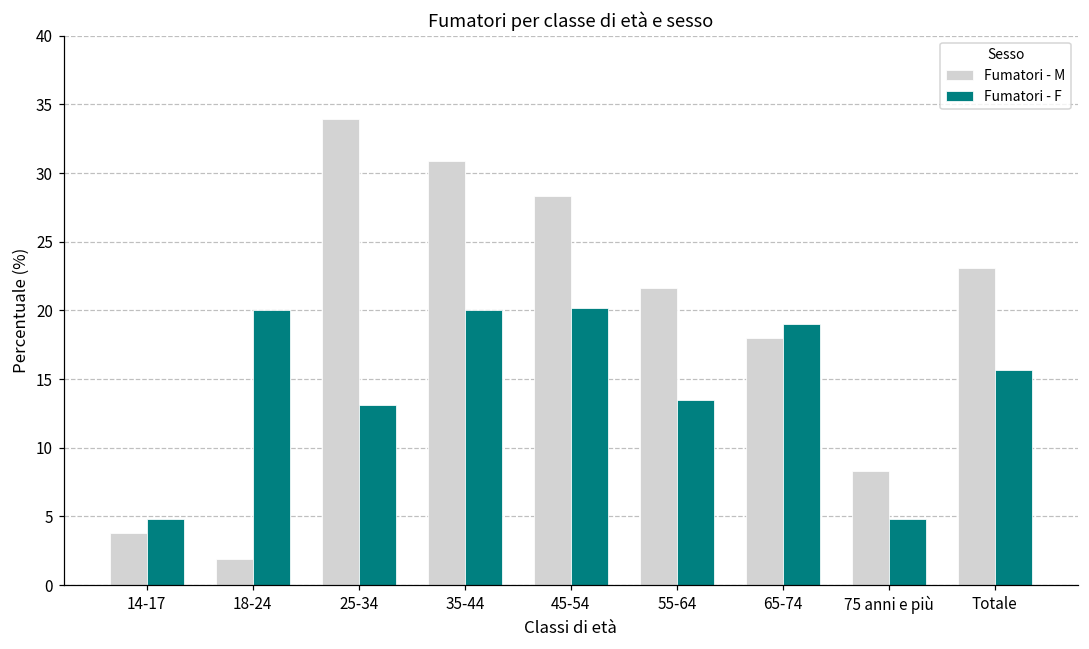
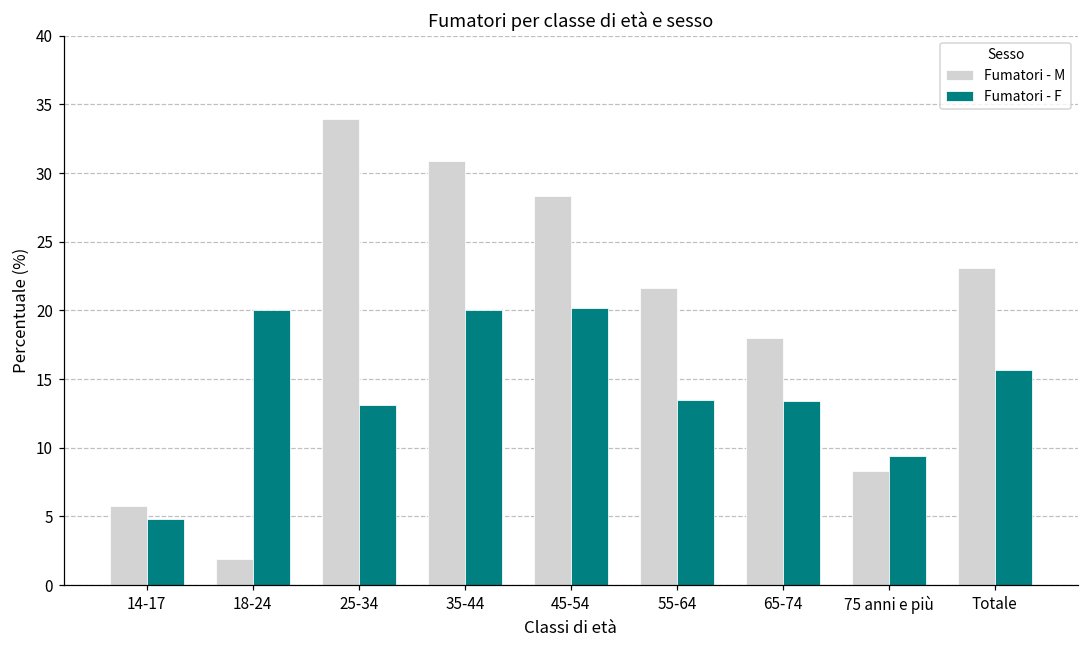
Fumatori - M, 14-17: 3.8 -> 5.8
Fumatori - F, 65-74: 19.0 -> 13.4
Fumatori - F, 75 anni e più: 4.8 -> 9.4
